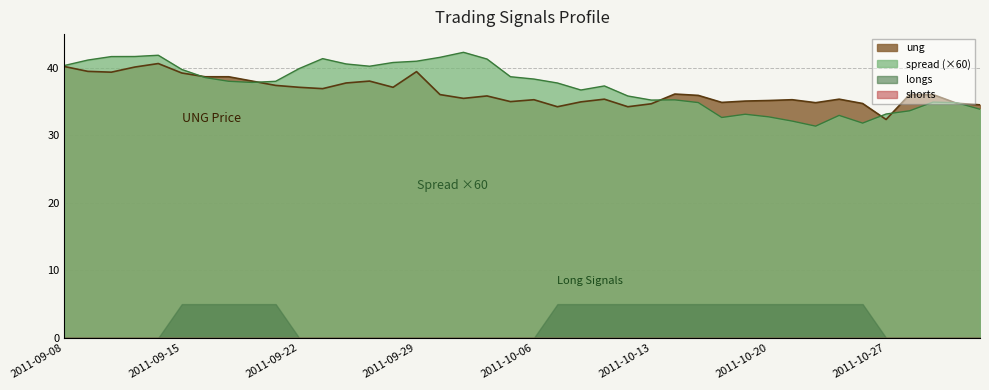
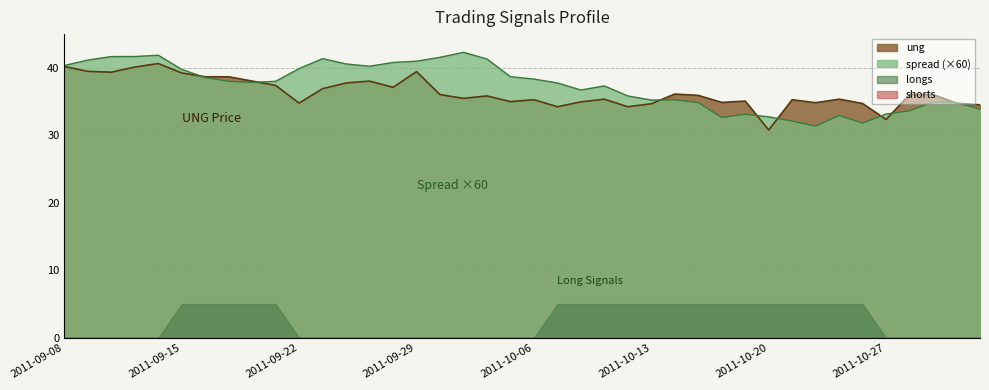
ung, 2011-09-22: 37 -> 35
ung, 2011-10-20: 35 -> 31
